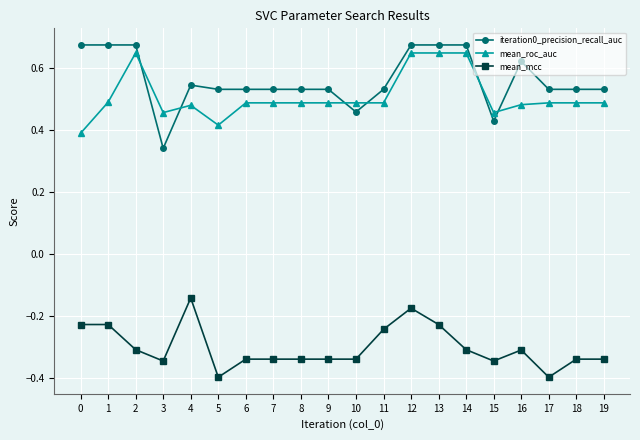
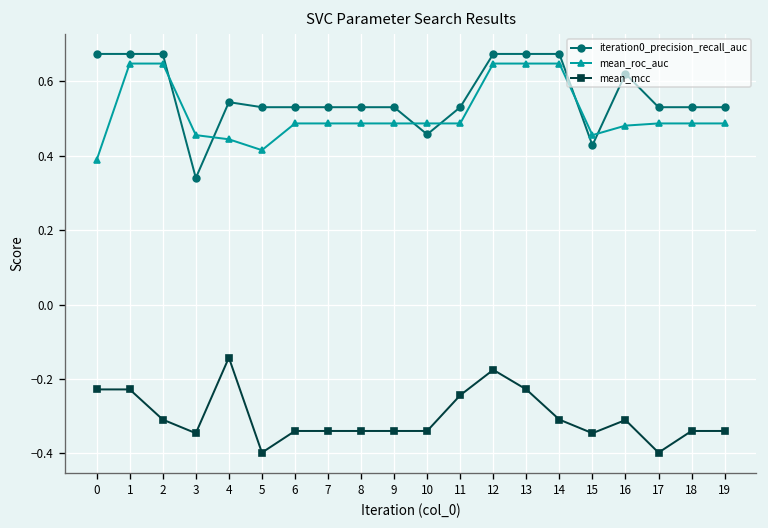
mean_roc_auc, 1: 0.49 -> 0.65
mean_roc_auc, 4: 0.48 -> 0.44
